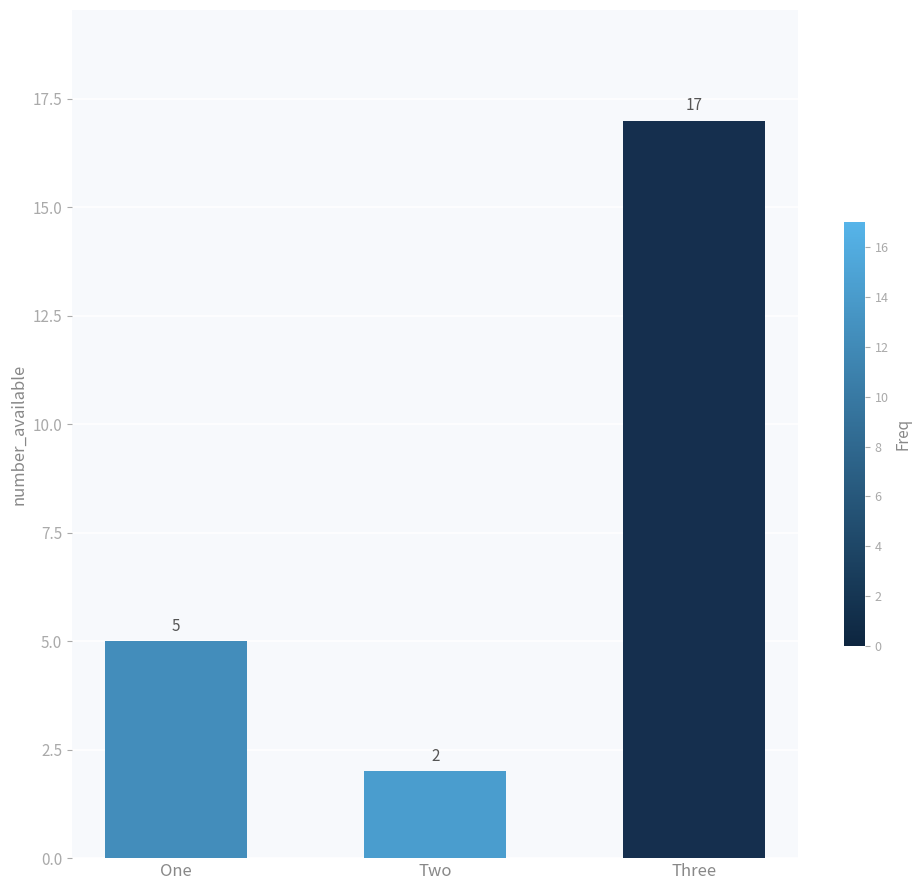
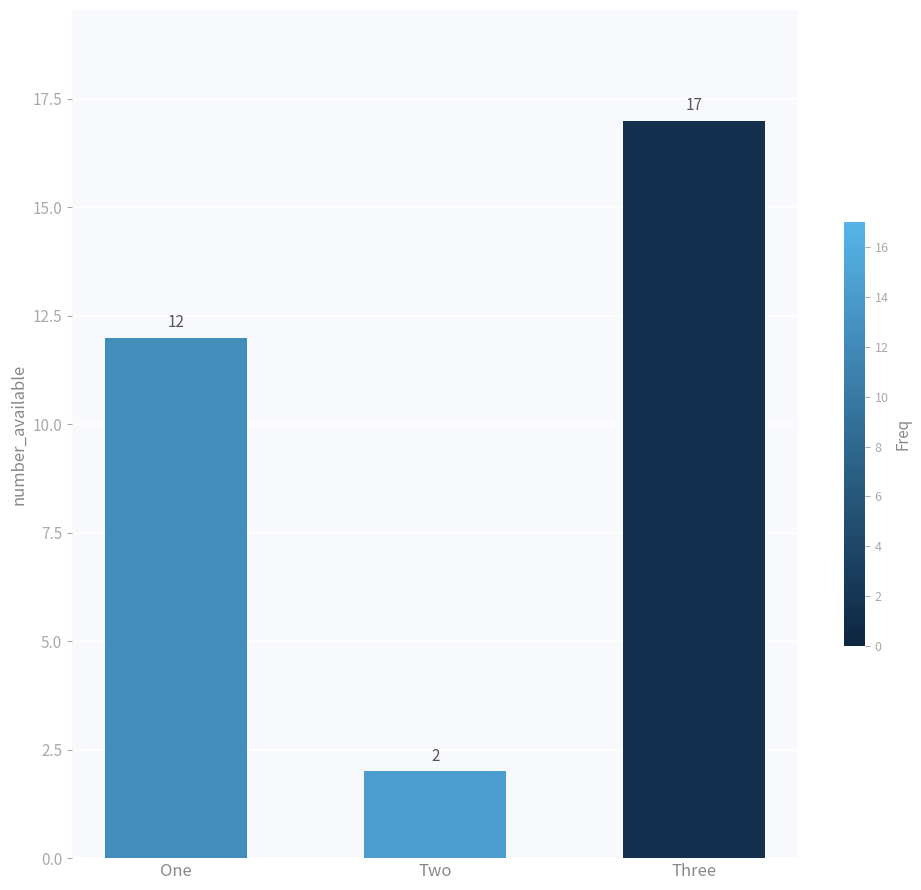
One: 5 -> 12
